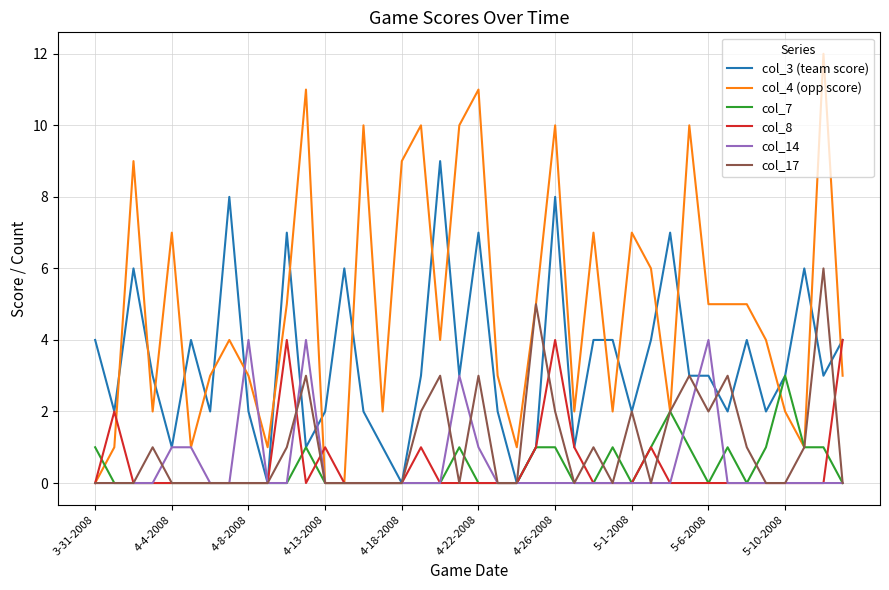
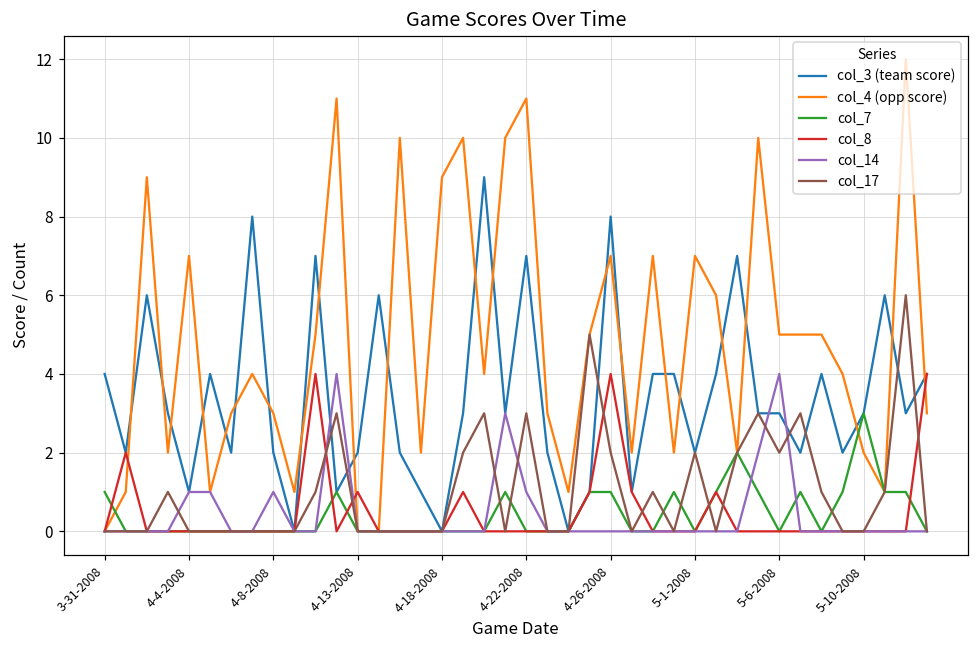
col_14, 4-8-2008: 4 -> 1
col_4 (opp score), 4-26-2008: 10 -> 7
